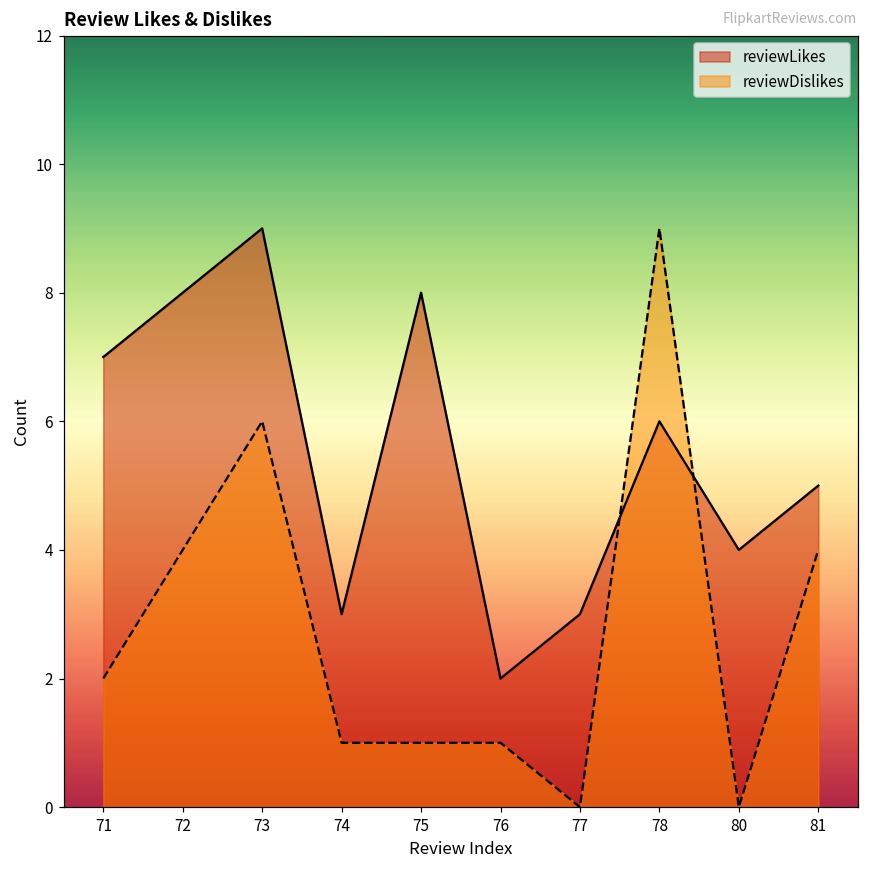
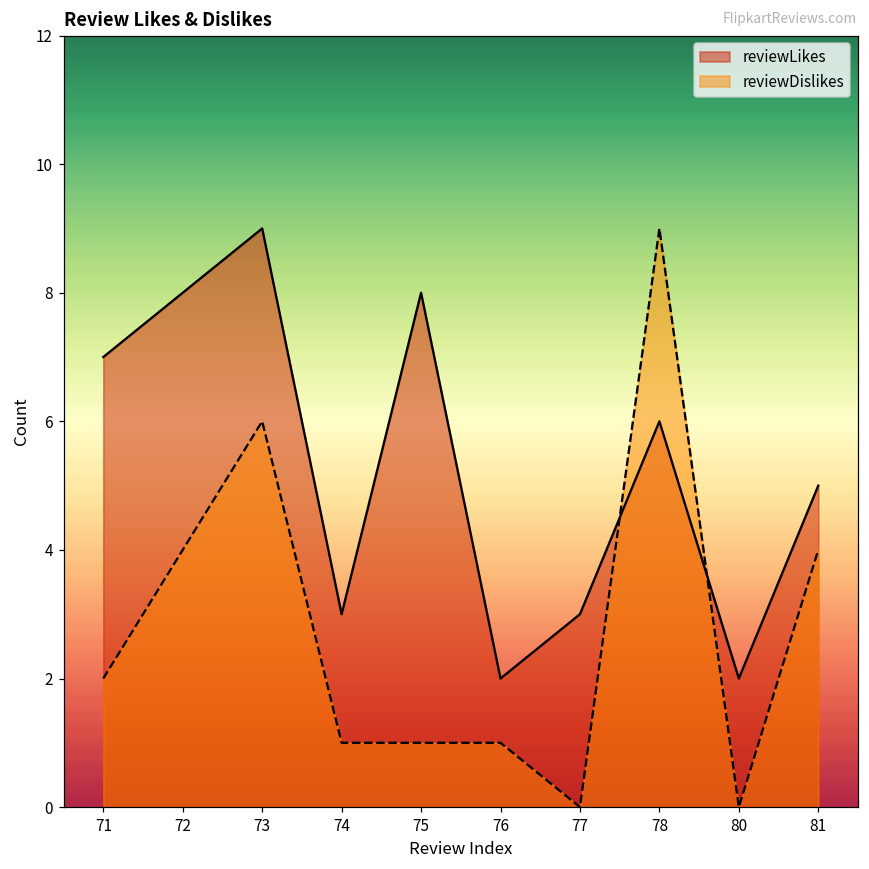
reviewLikes, 80: 4 -> 2
